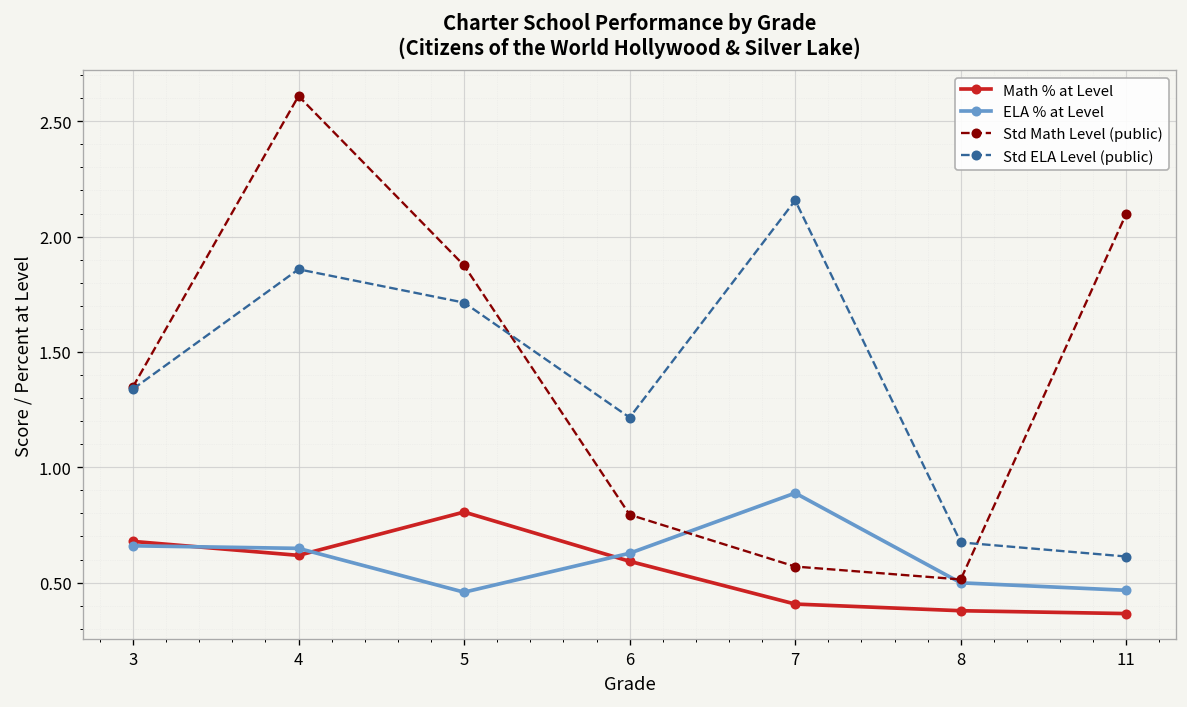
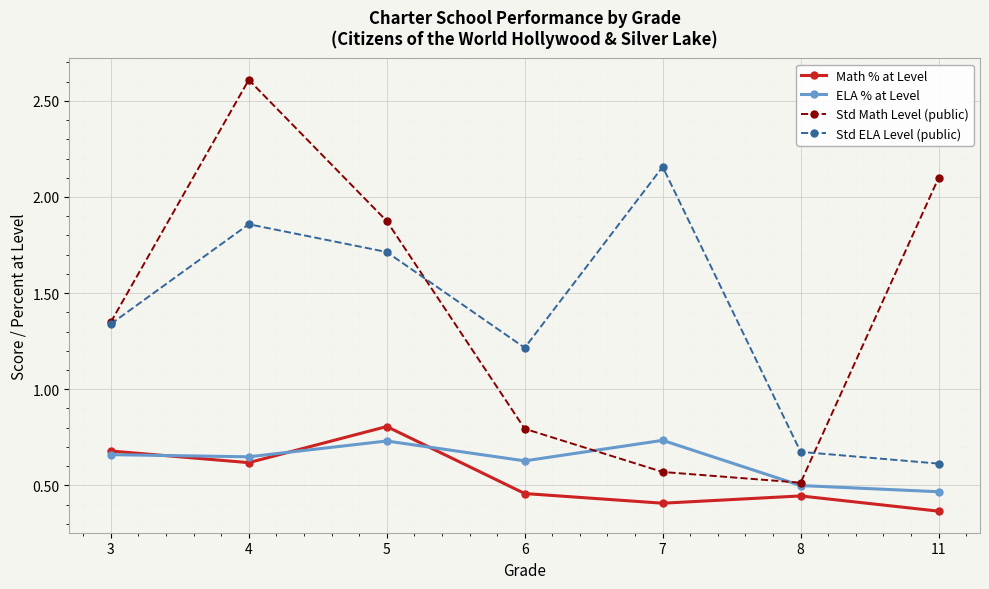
ELA % at Level, 5: 0.46 -> 0.73
Math % at Level, 6: 0.59 -> 0.46
ELA % at Level, 7: 0.89 -> 0.73
Math % at Level, 8: 0.38 -> 0.45
